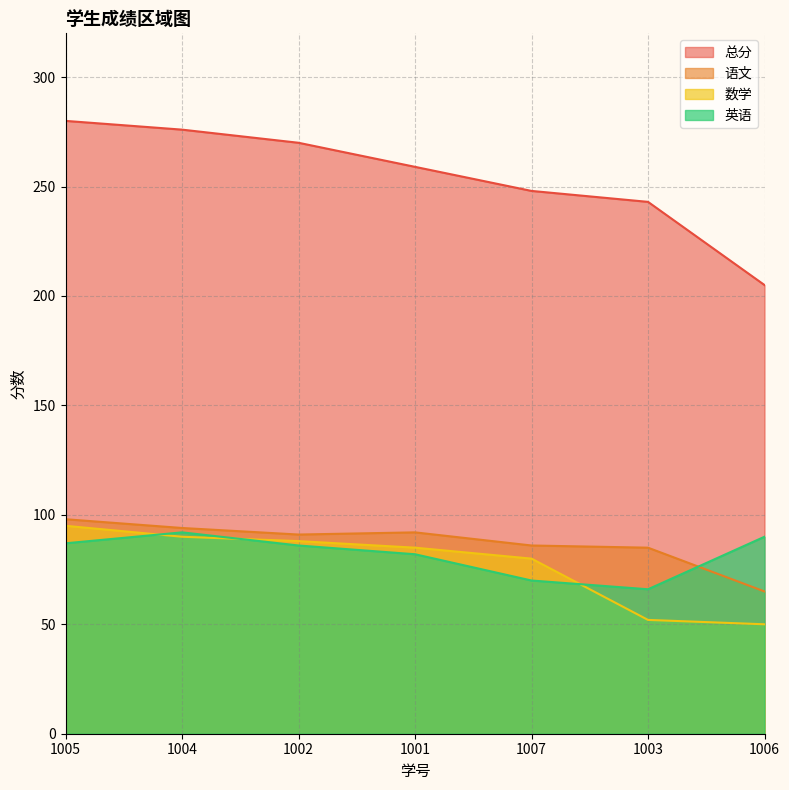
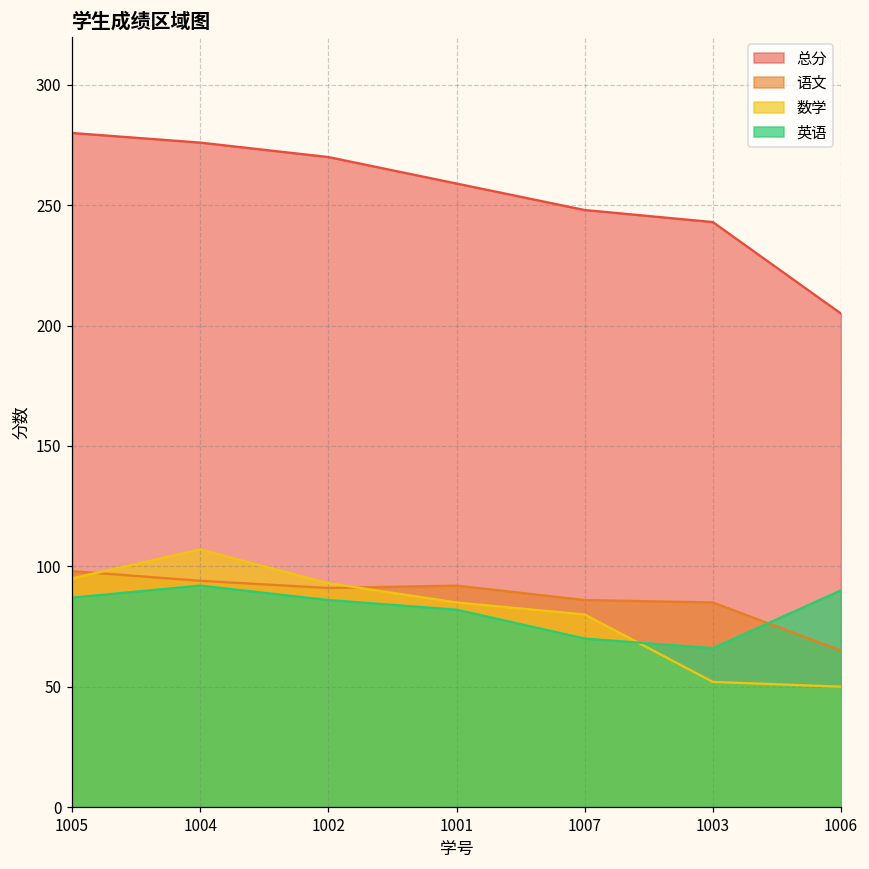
数学, 1004: 90 -> 107
数学, 1002: 88 -> 93
